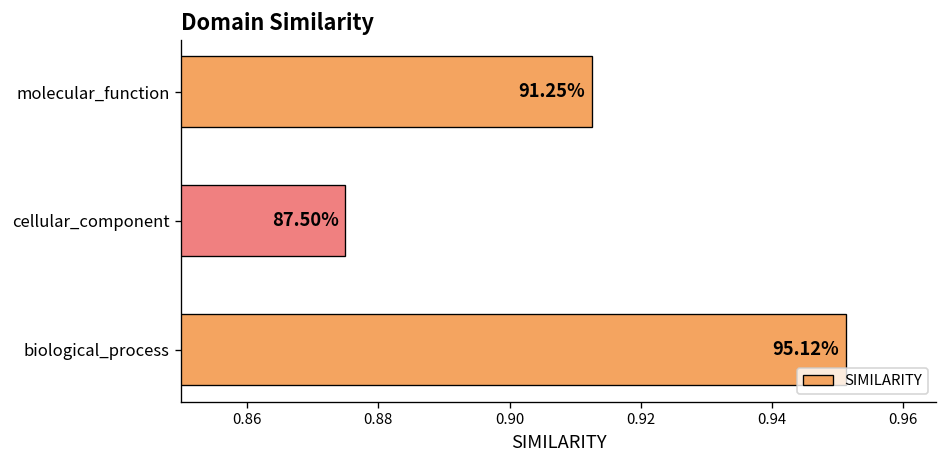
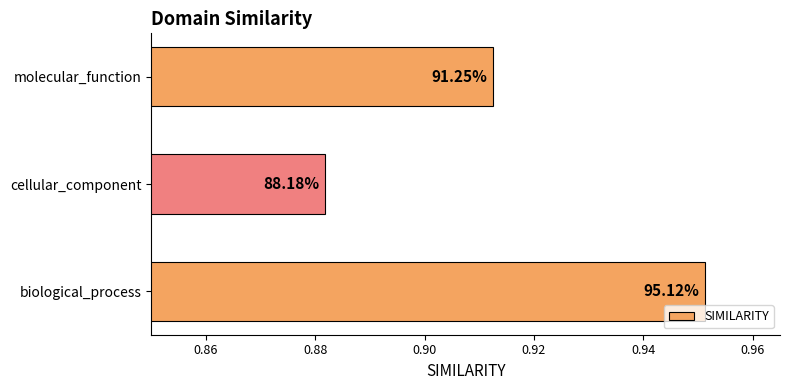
cellular_component: 87.50% -> 88.18%
